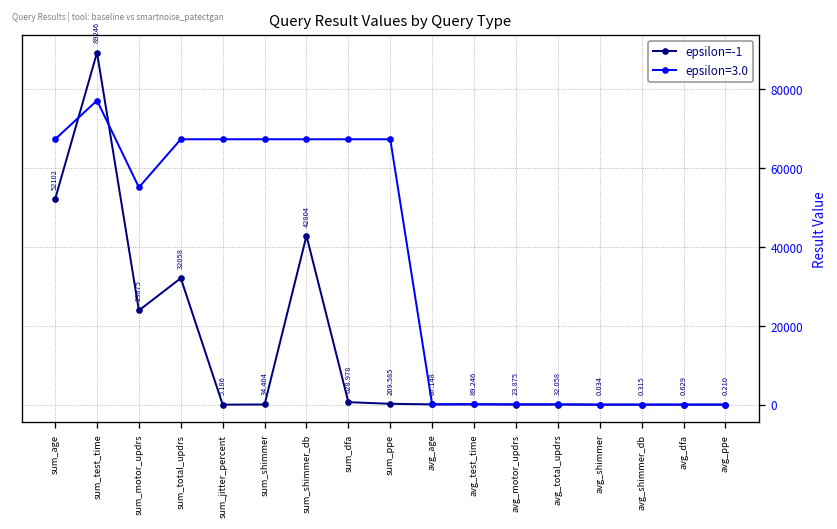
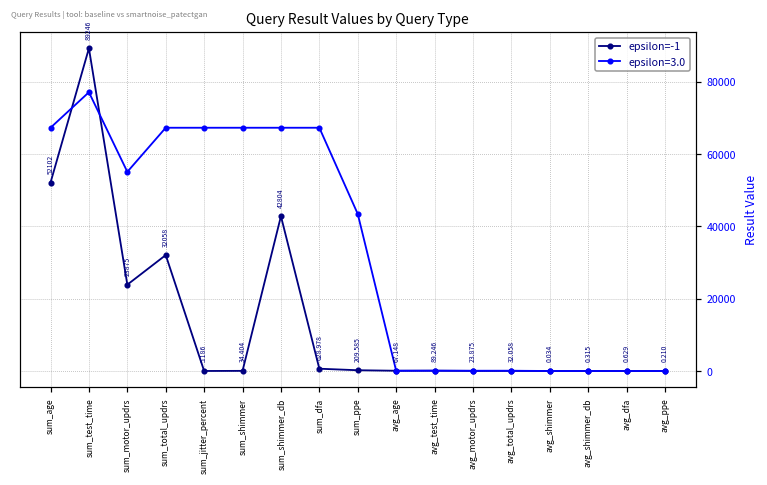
epsilon=3.0, sum_ppe: 67000 -> 43000
